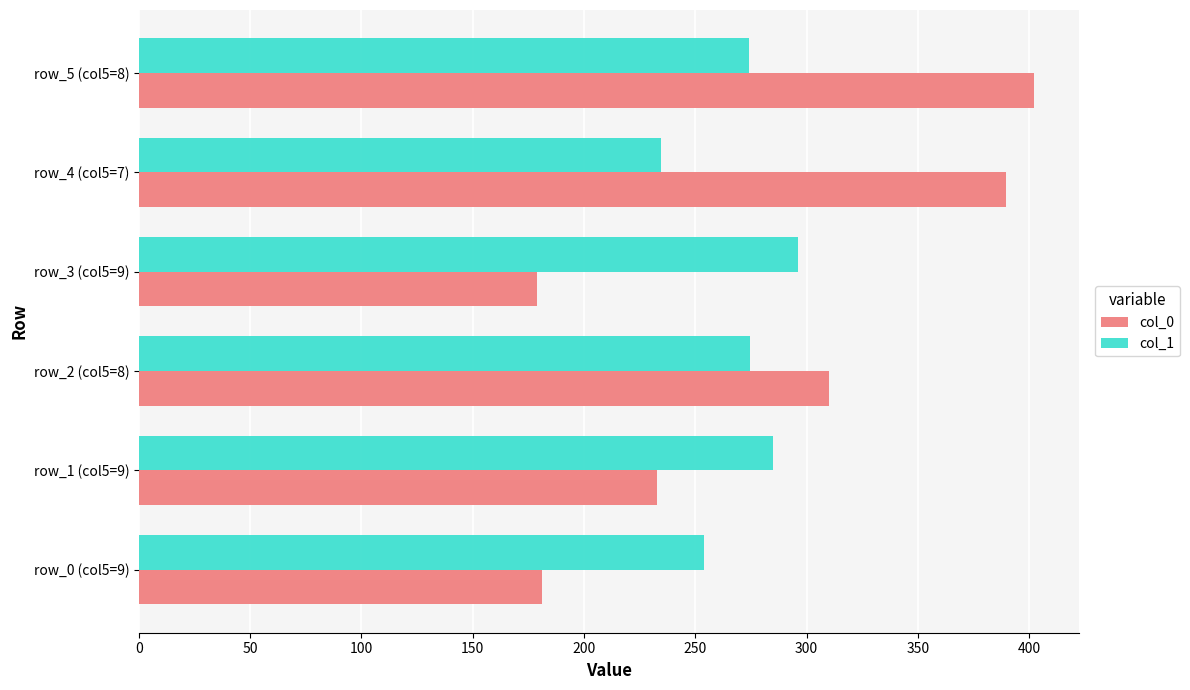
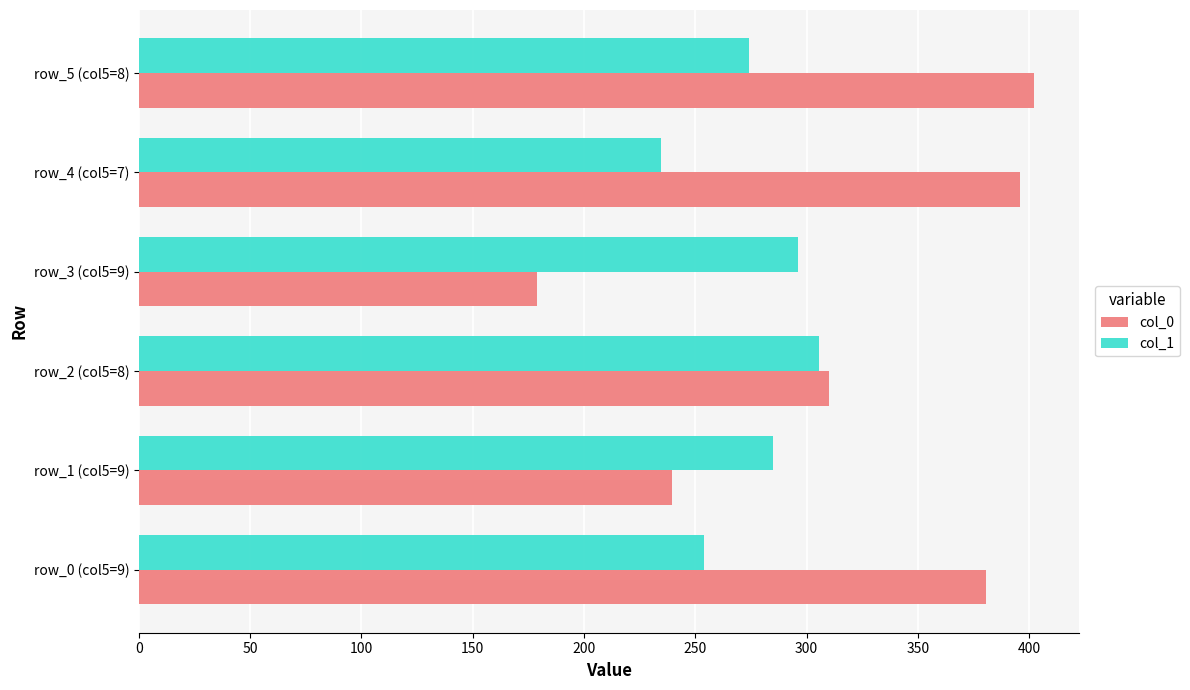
col_0, row_4 (col5=7): 390 -> 396
col_1, row_2 (col5=8): 275 -> 306
col_0, row_1 (col5=9): 233 -> 239
col_0, row_0 (col5=9): 181 -> 381
